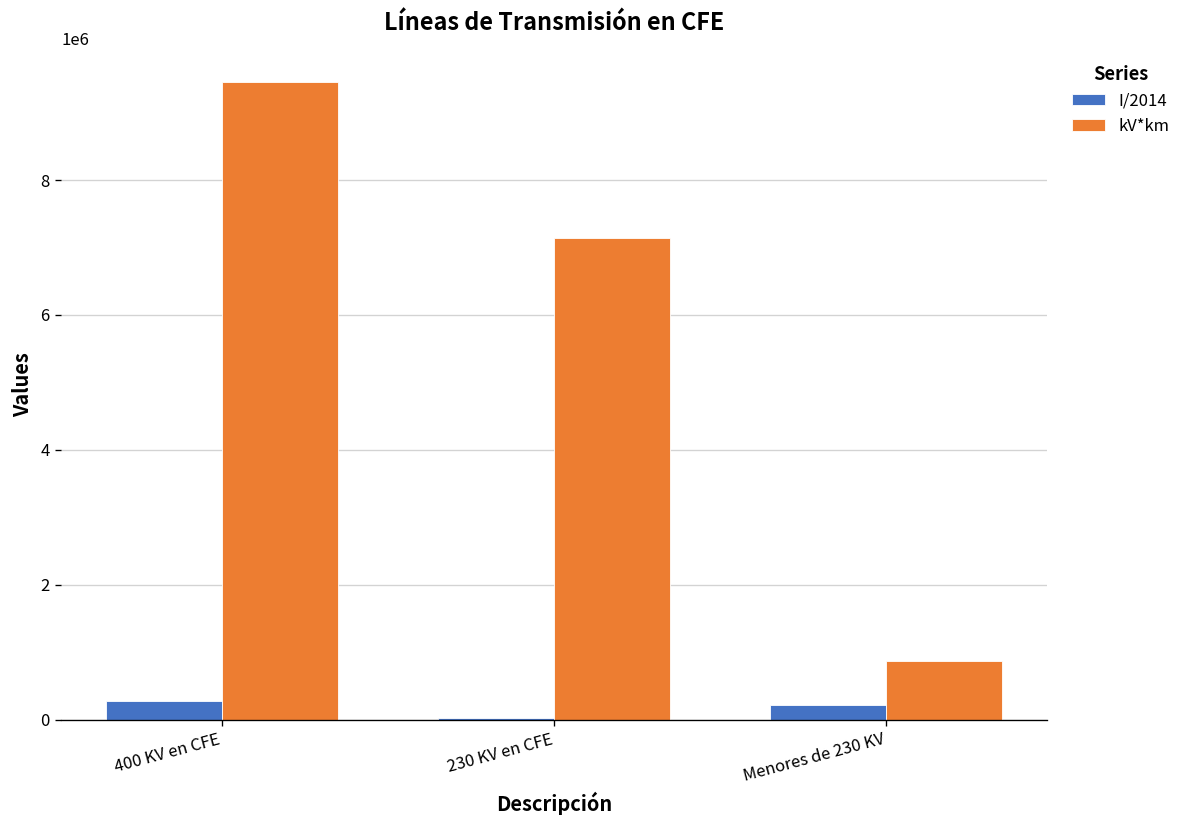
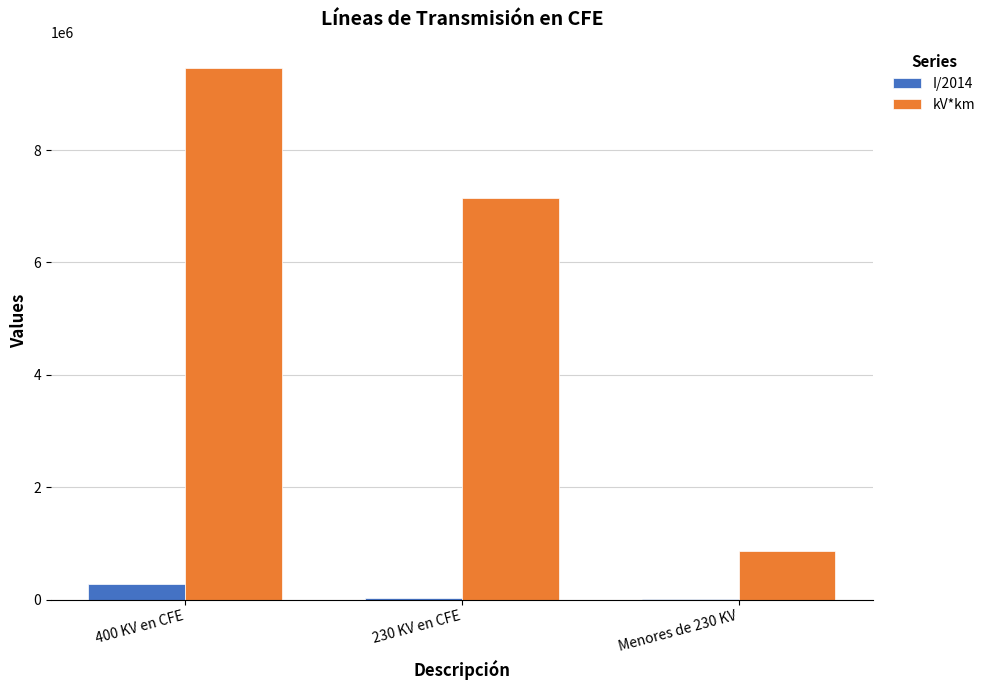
I/2014, Menores de 230 KV: 200000 -> 0
